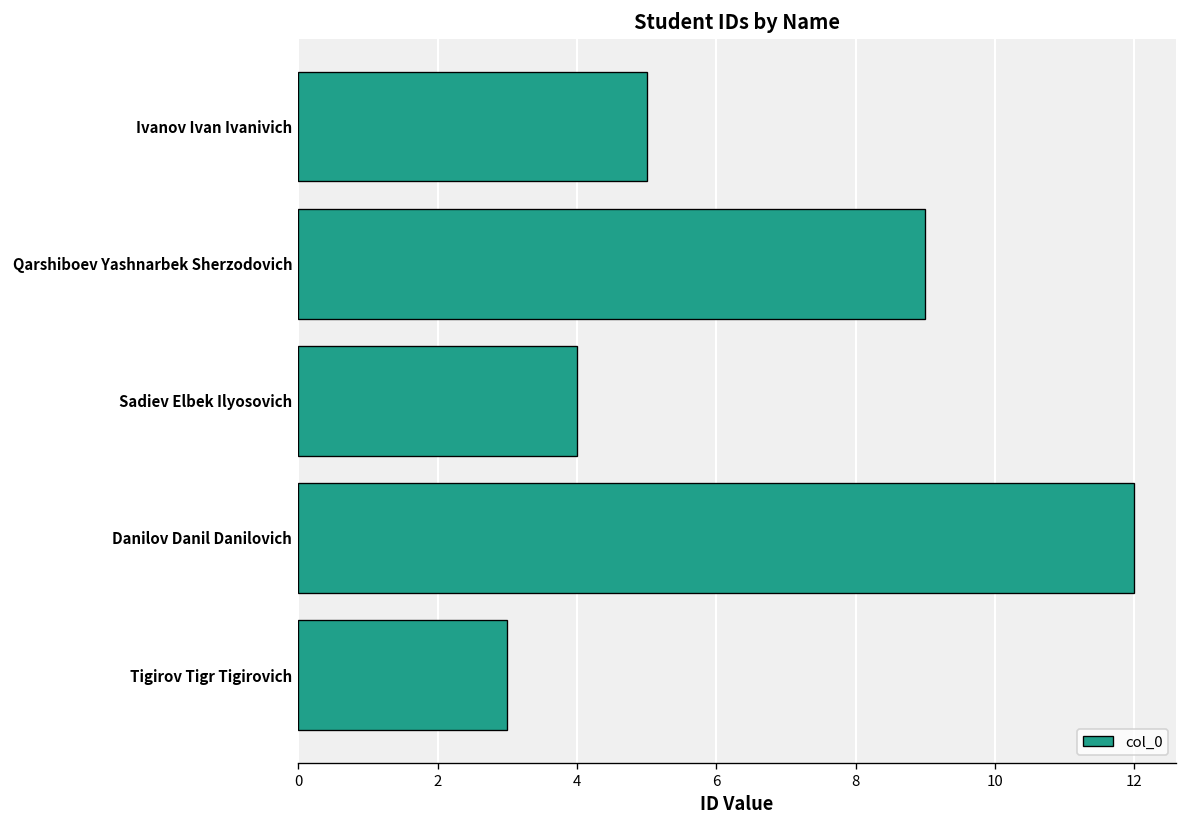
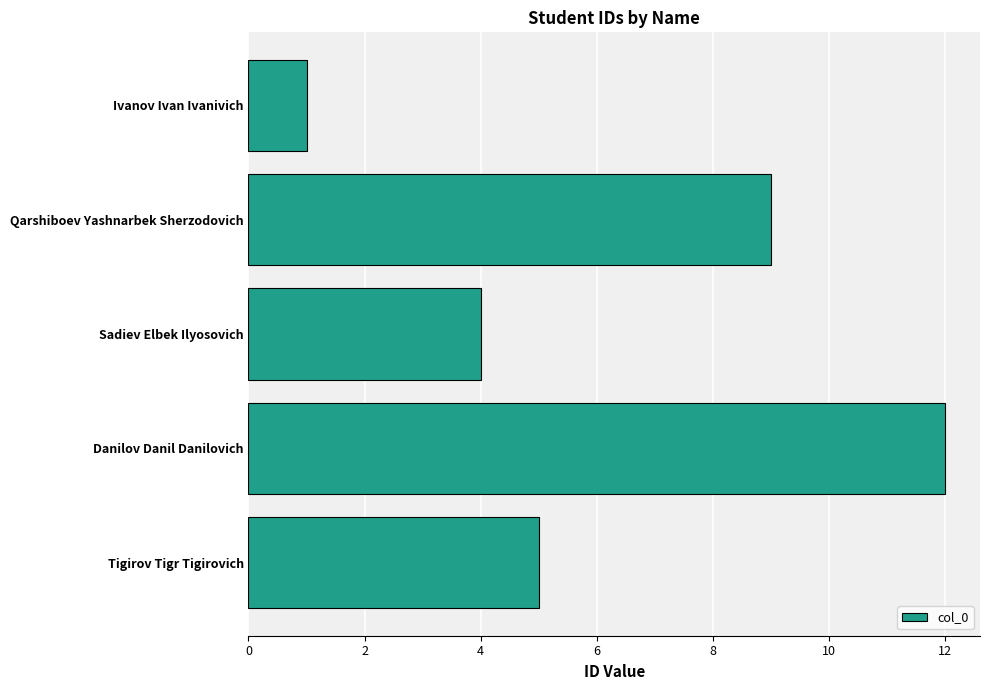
Ivanov Ivan Ivanivich: 5 -> 1
Tigirov Tigr Tigirovich: 3 -> 5
